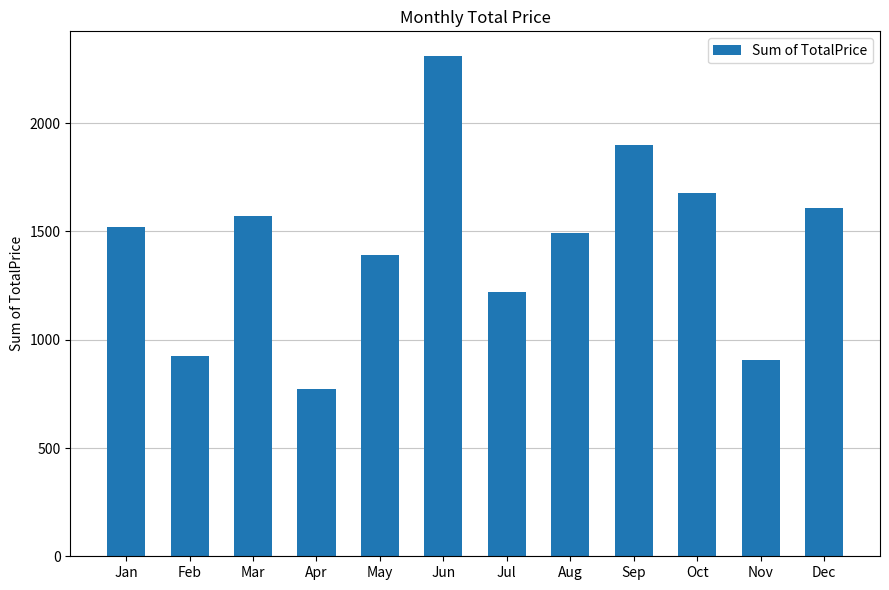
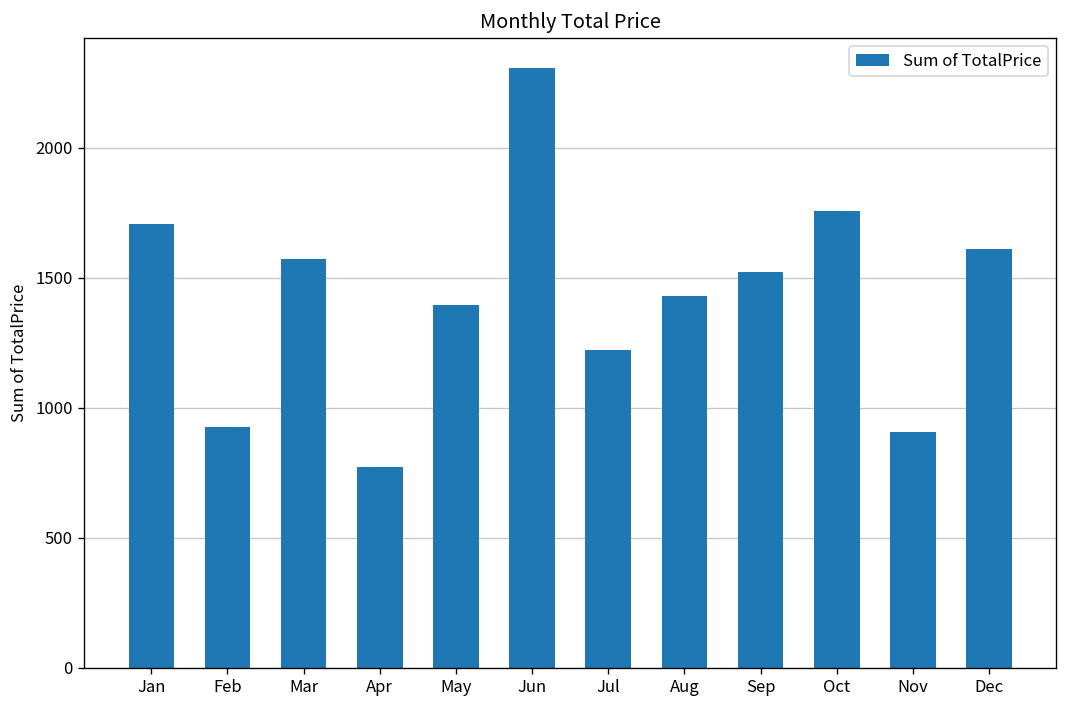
Jan: 1520 -> 1710
Aug: 1490 -> 1430
Sep: 1900 -> 1520
Oct: 1680 -> 1760
